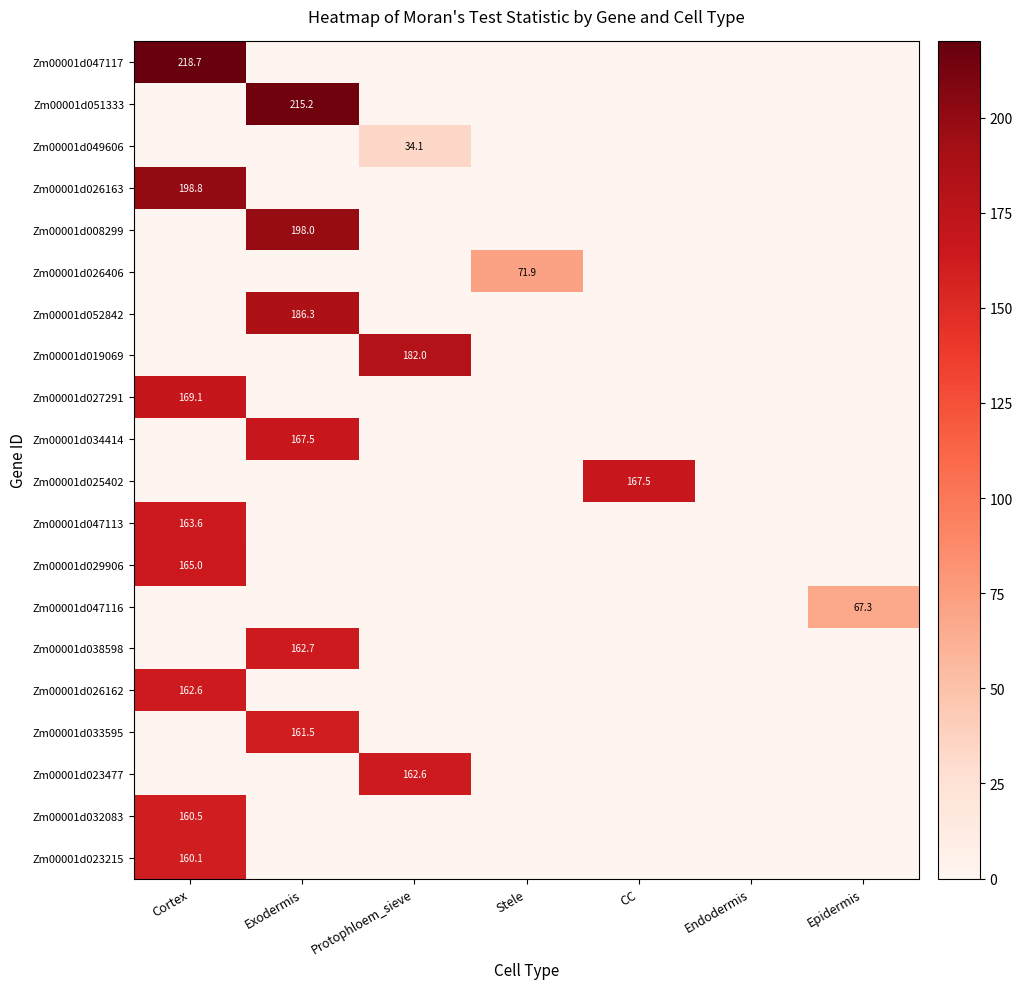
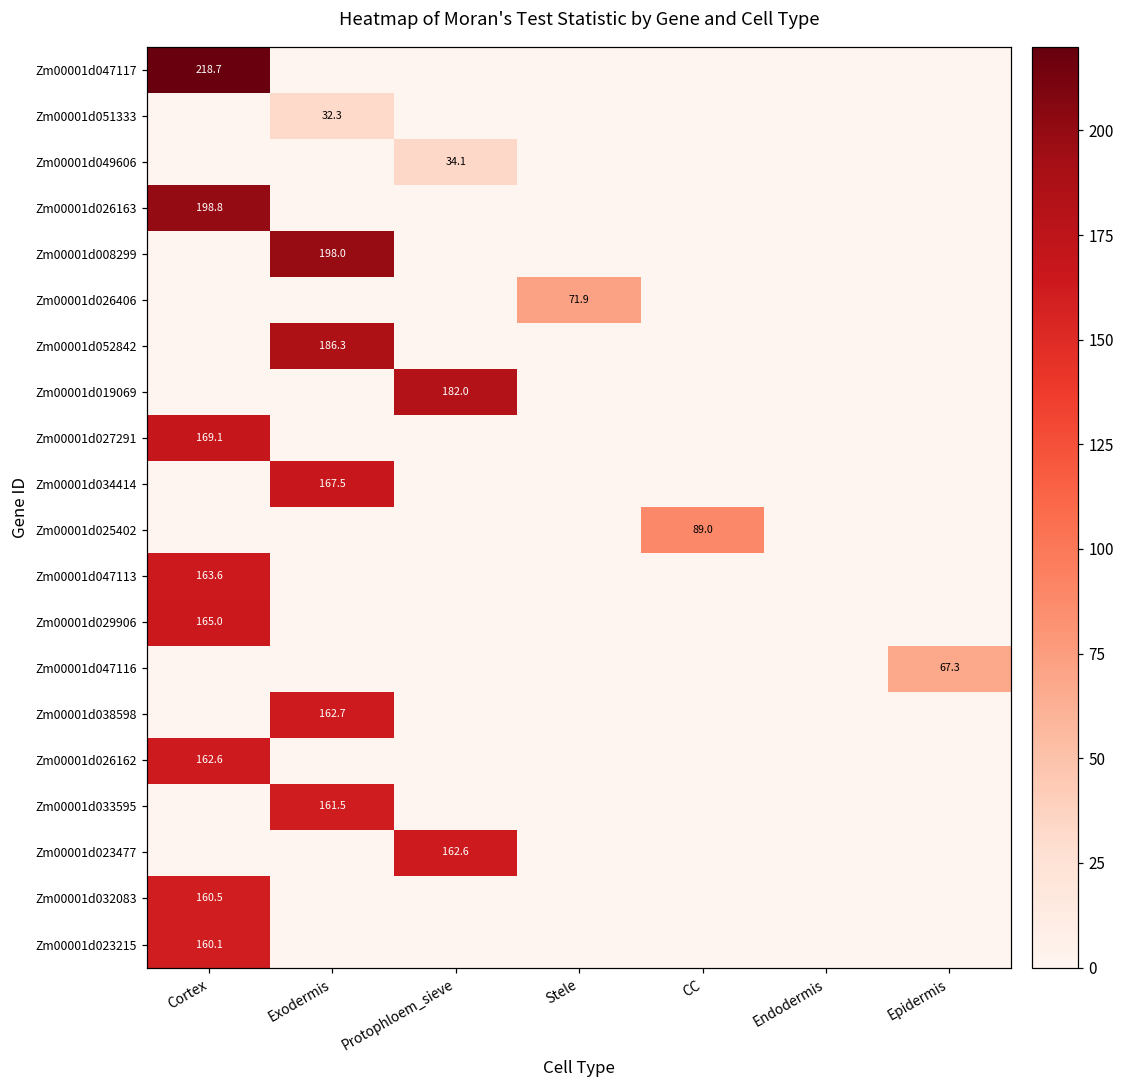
Zm00001d051333, Exodermis: 215.2 -> 32.3
Zm00001d025402, CC: 167.5 -> 89.0
